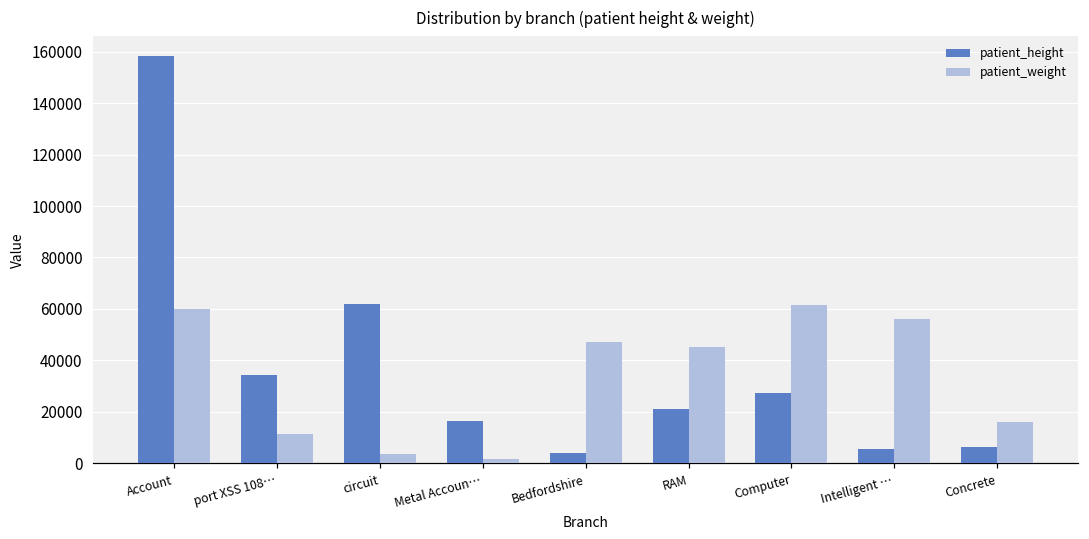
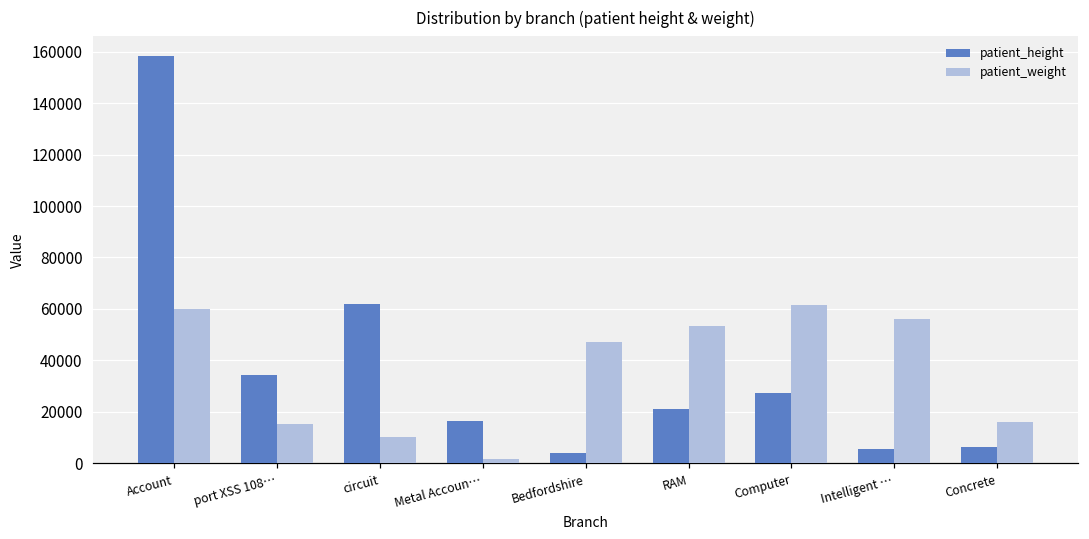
patient_weight, port XSS 108…: 11000 -> 15000
patient_weight, circuit: 4000 -> 10000
patient_weight, RAM: 45000 -> 53000
